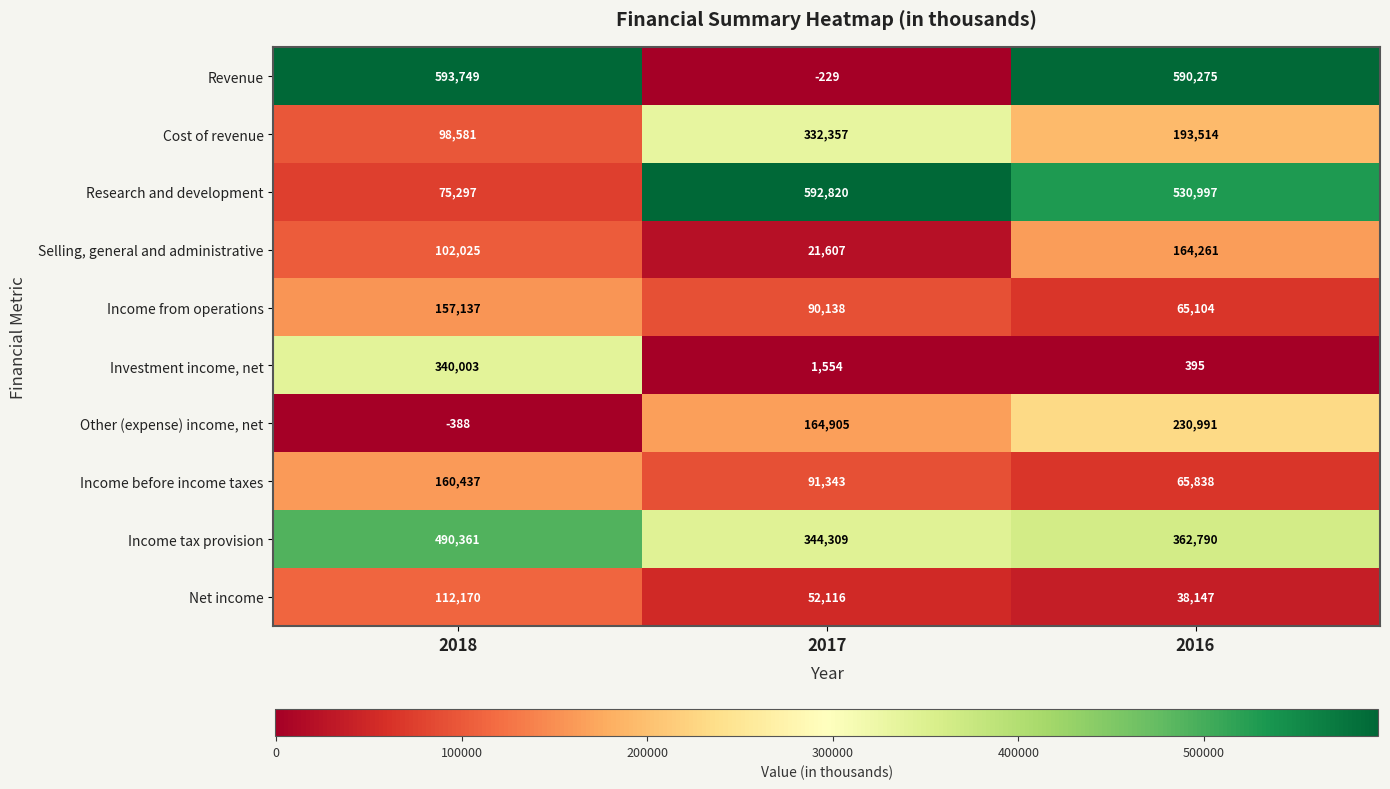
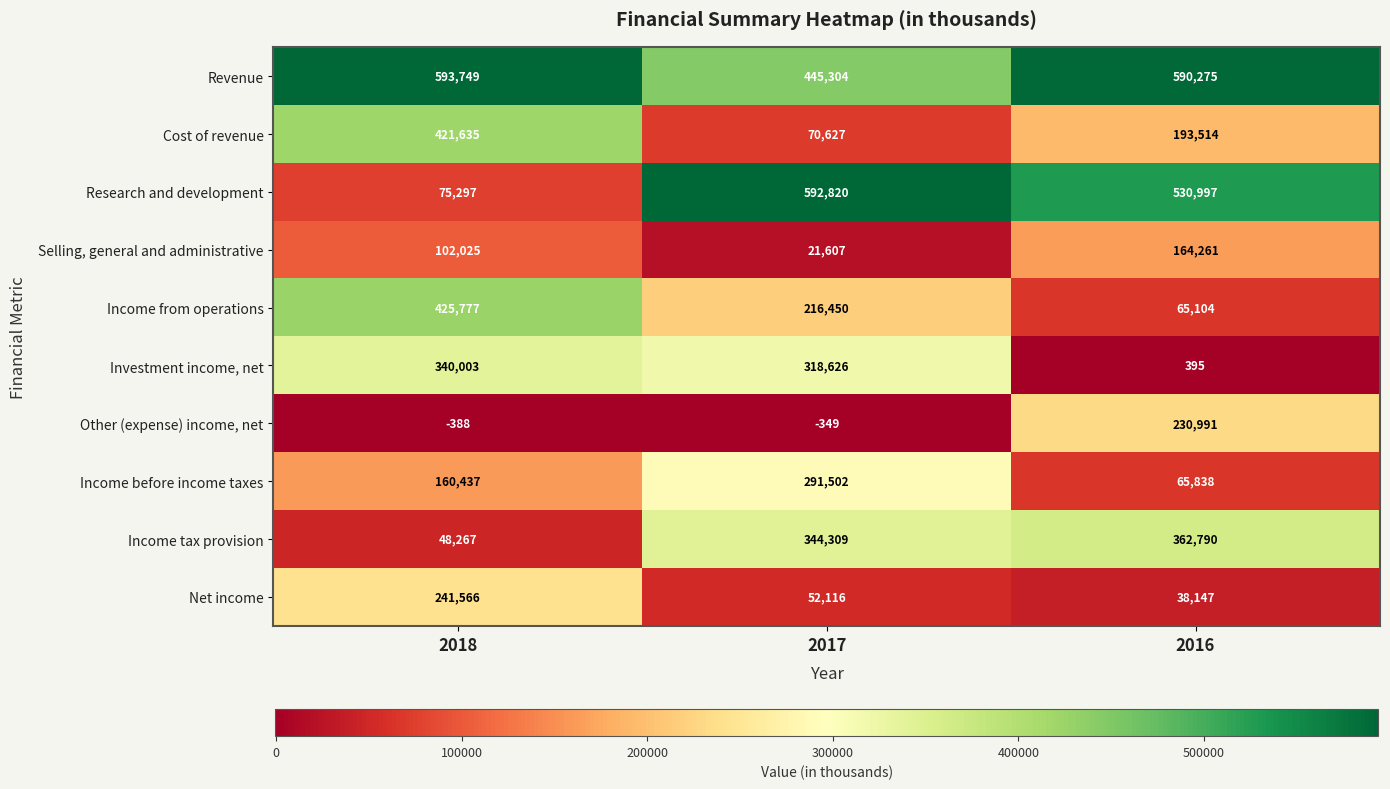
Revenue, 2017: -229 -> 445,304
Cost of revenue, 2018: 98,581 -> 421,635
Cost of revenue, 2017: 332,357 -> 70,627
Income from operations, 2018: 157,137 -> 425,777
Income from operations, 2017: 90,138 -> 216,450
Investment income, net, 2017: 1,554 -> 318,626
Other (expense) income, net, 2017: 164,905 -> -349
Income before income taxes, 2017: 91,343 -> 291,502
Income tax provision, 2018: 490,361 -> 48,267
Net income, 2018: 112,170 -> 241,566
